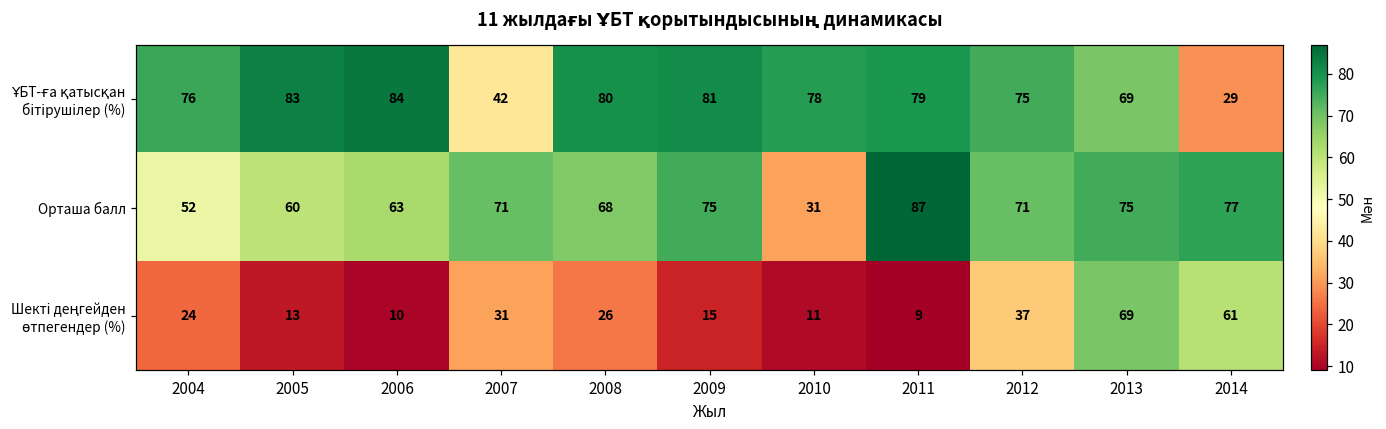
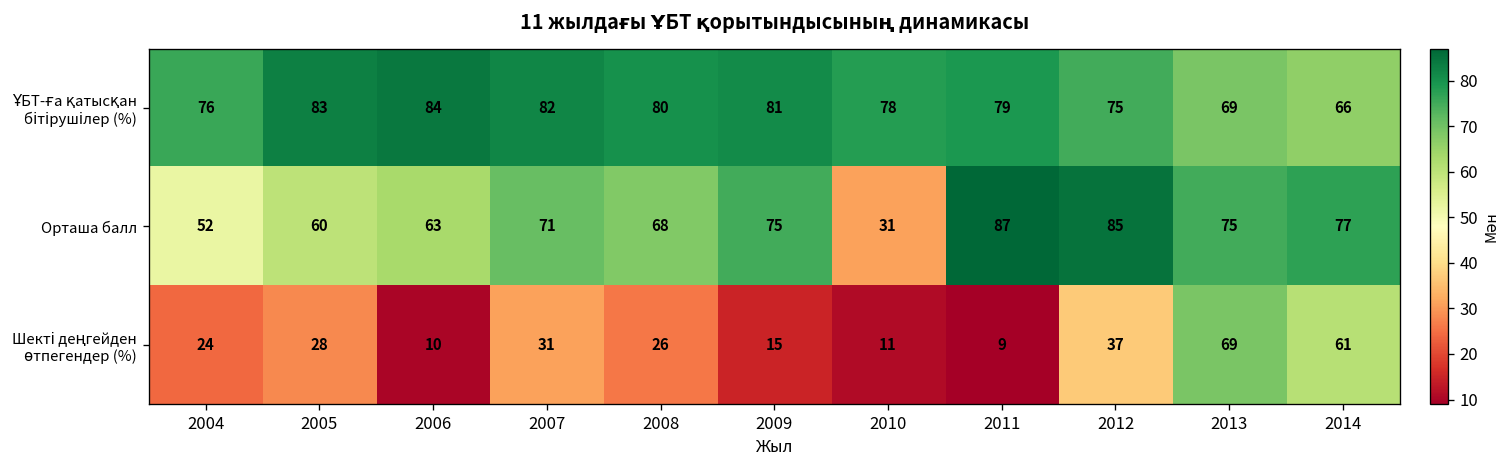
ҰБТ-ға қатысқан бітірушілер (%), 2007: 42 -> 82
ҰБТ-ға қатысқан бітірушілер (%), 2014: 29 -> 66
Орташа балл, 2012: 71 -> 85
Шекті деңгейден өтпегендер (%), 2005: 13 -> 28
